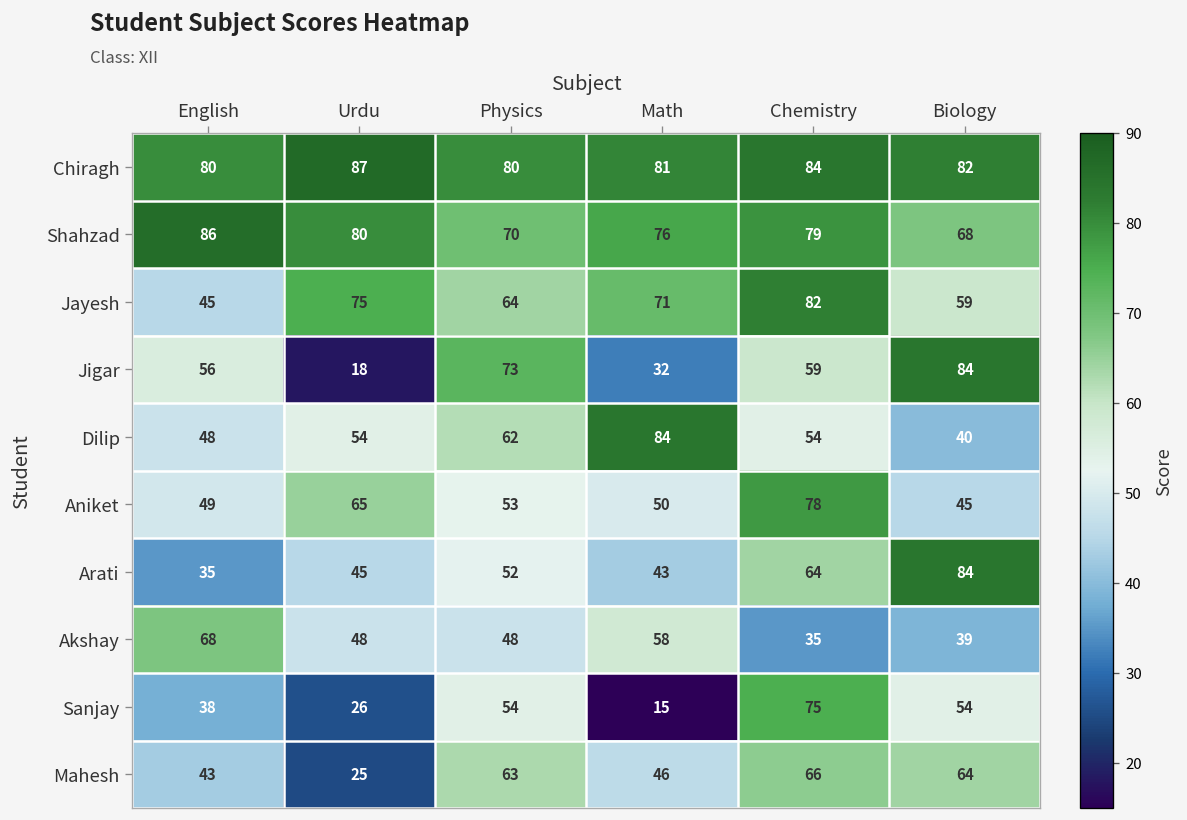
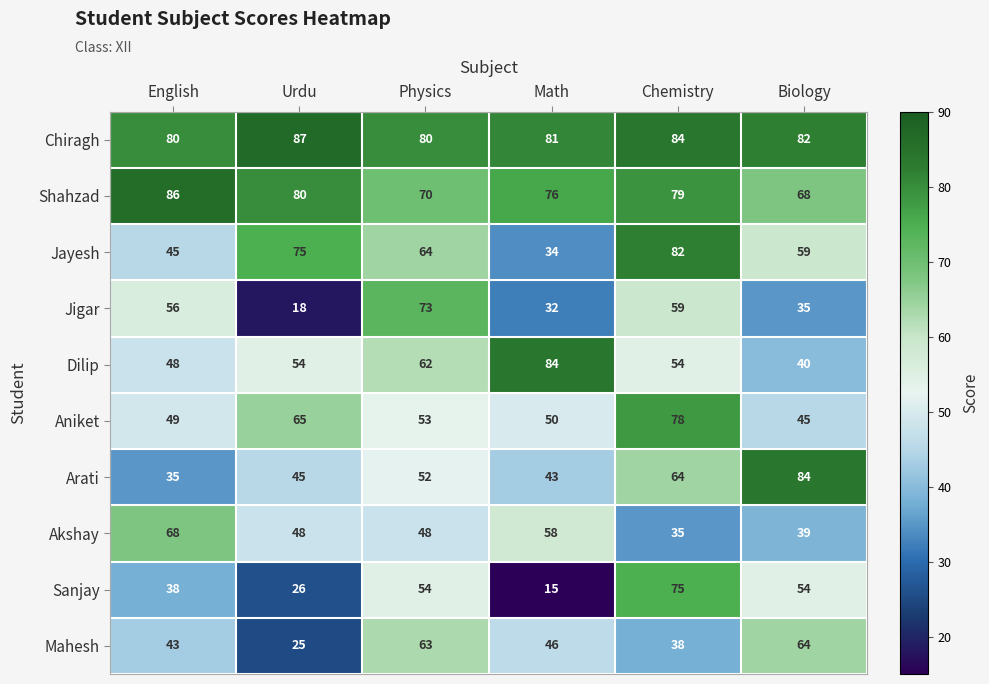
Jayesh, Math: 71 -> 34
Jigar, Biology: 84 -> 35
Mahesh, Chemistry: 66 -> 38
